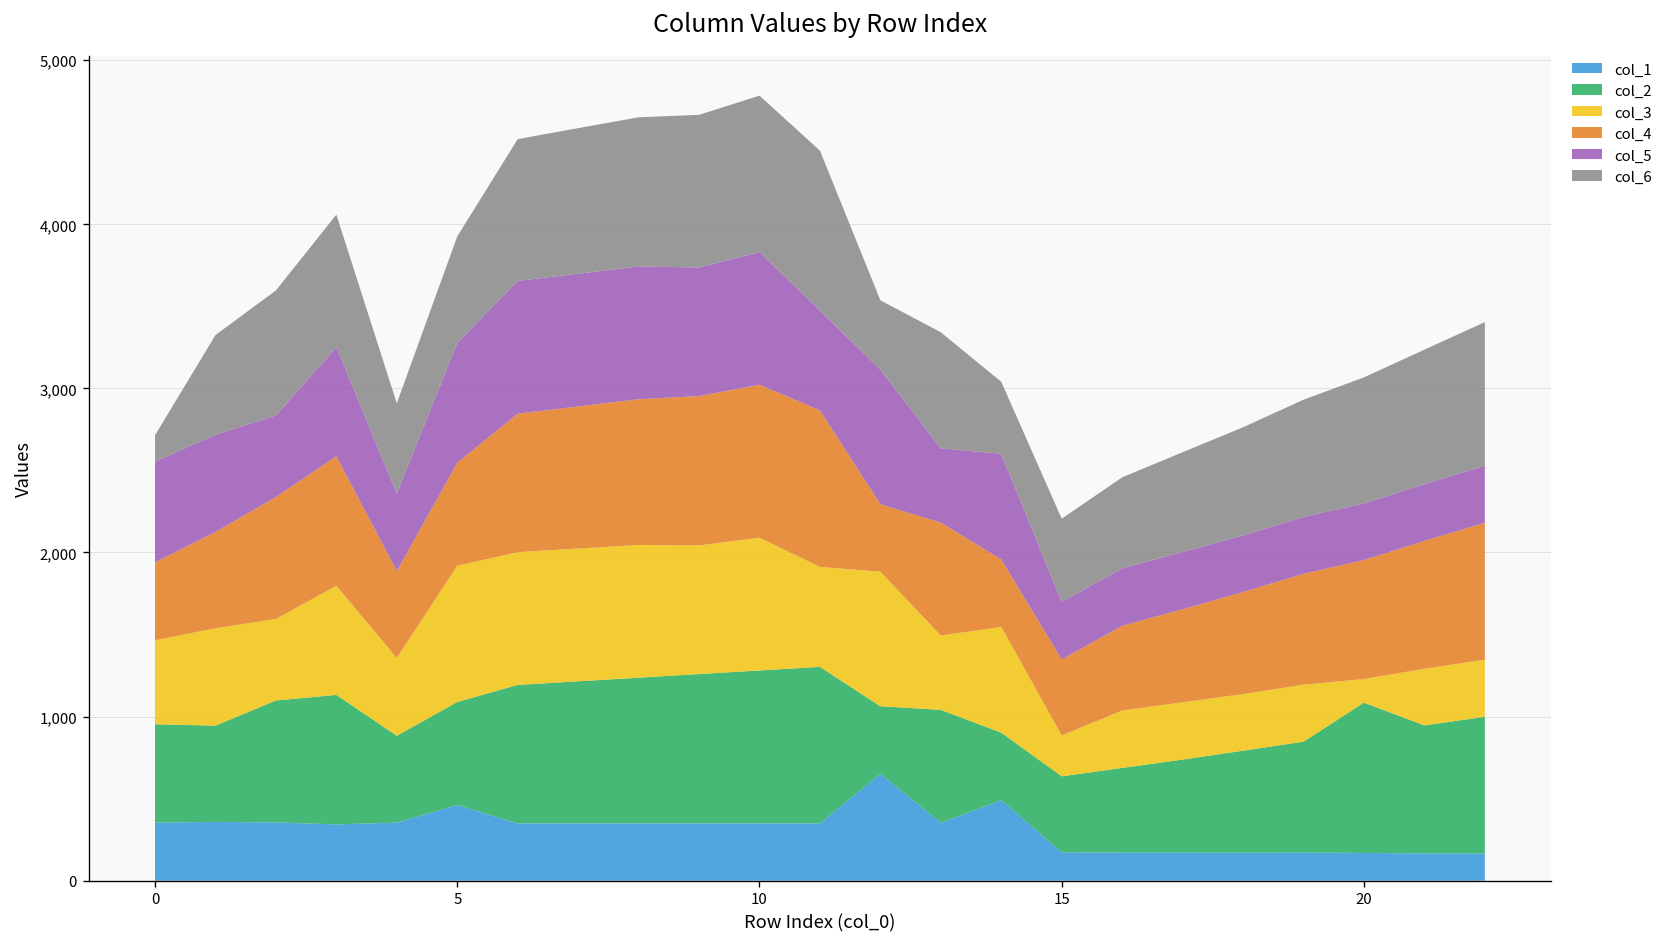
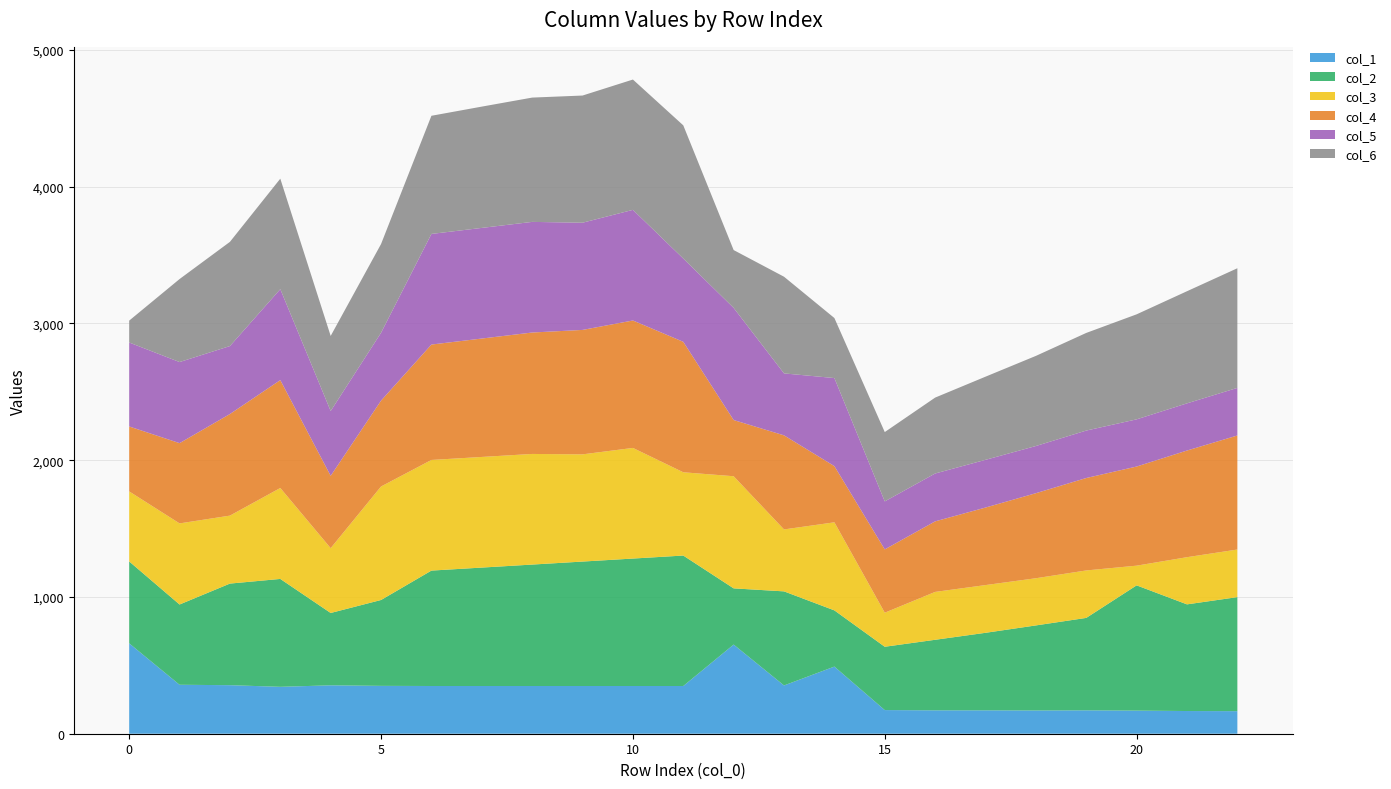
col_1, 0: 350 -> 660
col_1, 5: 460 -> 350
col_5, 5: 730 -> 500
